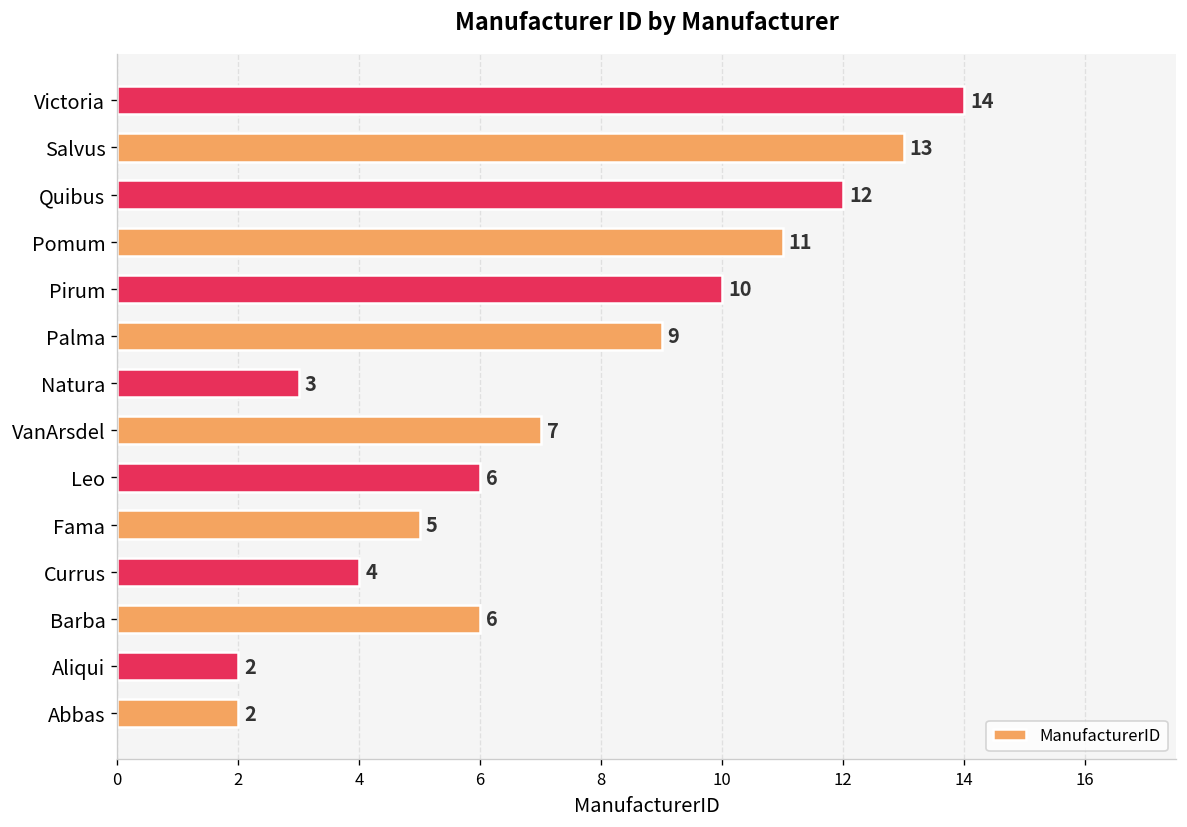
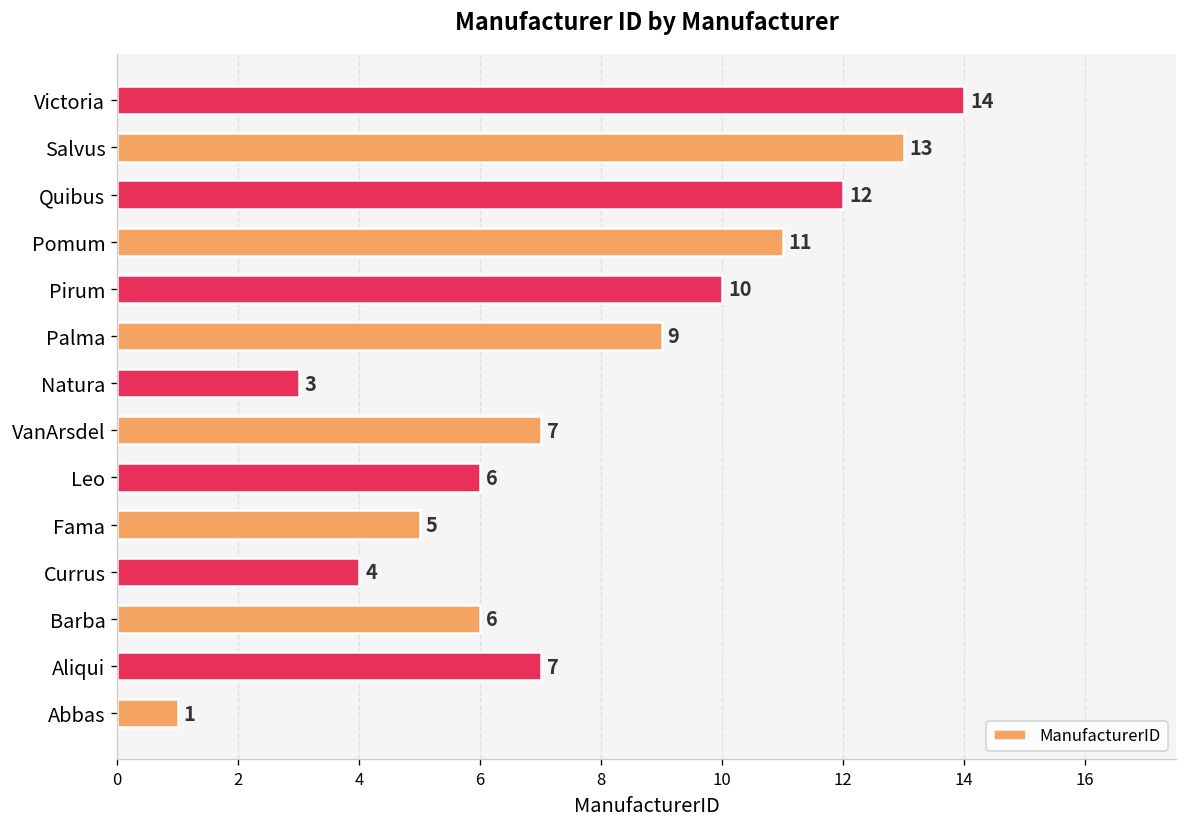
Aliqui: 2 -> 7
Abbas: 2 -> 1
